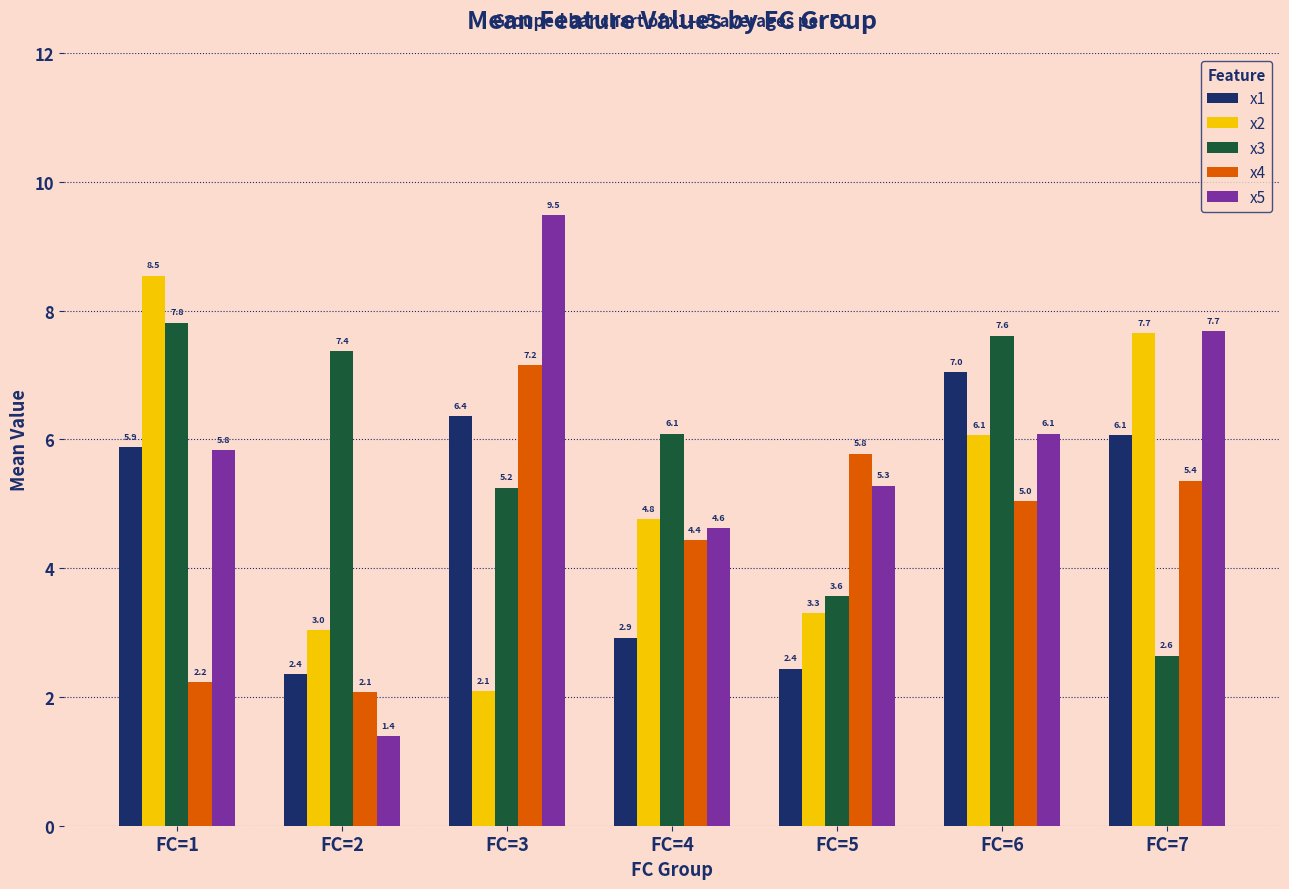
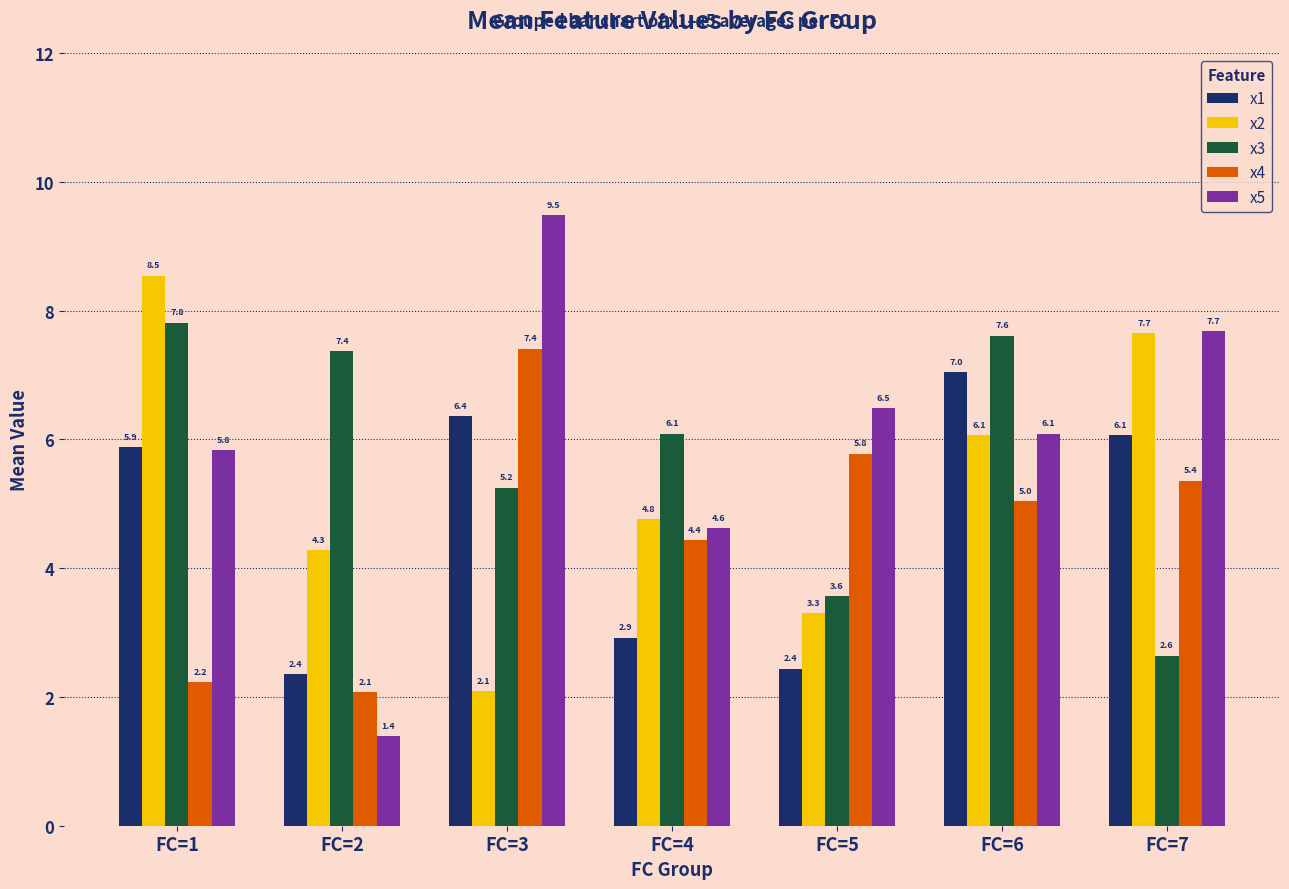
x2, FC=2: 3.0 -> 4.3
x4, FC=3: 7.2 -> 7.4
x5, FC=5: 5.3 -> 6.5
